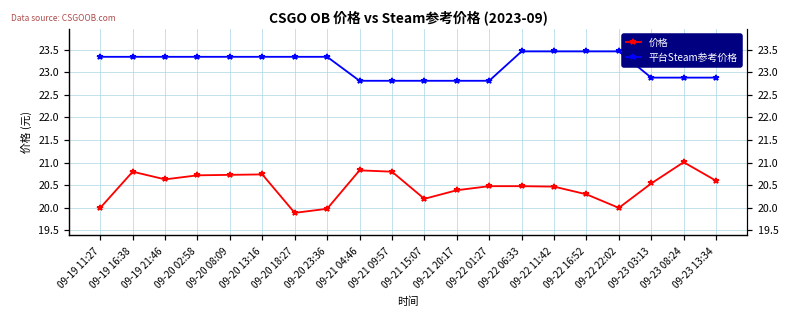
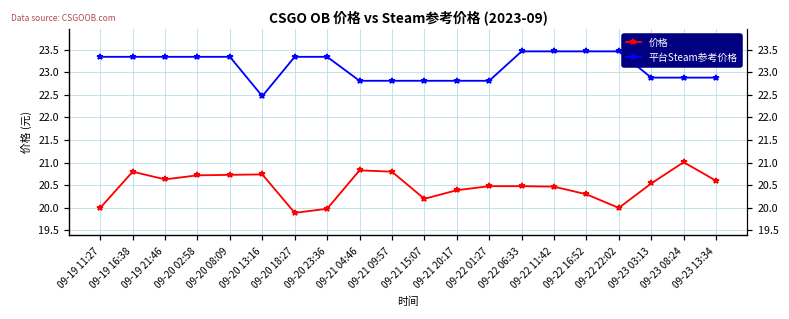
平台Steam参考价格, 09-20 13:16: 23.3 -> 22.5
